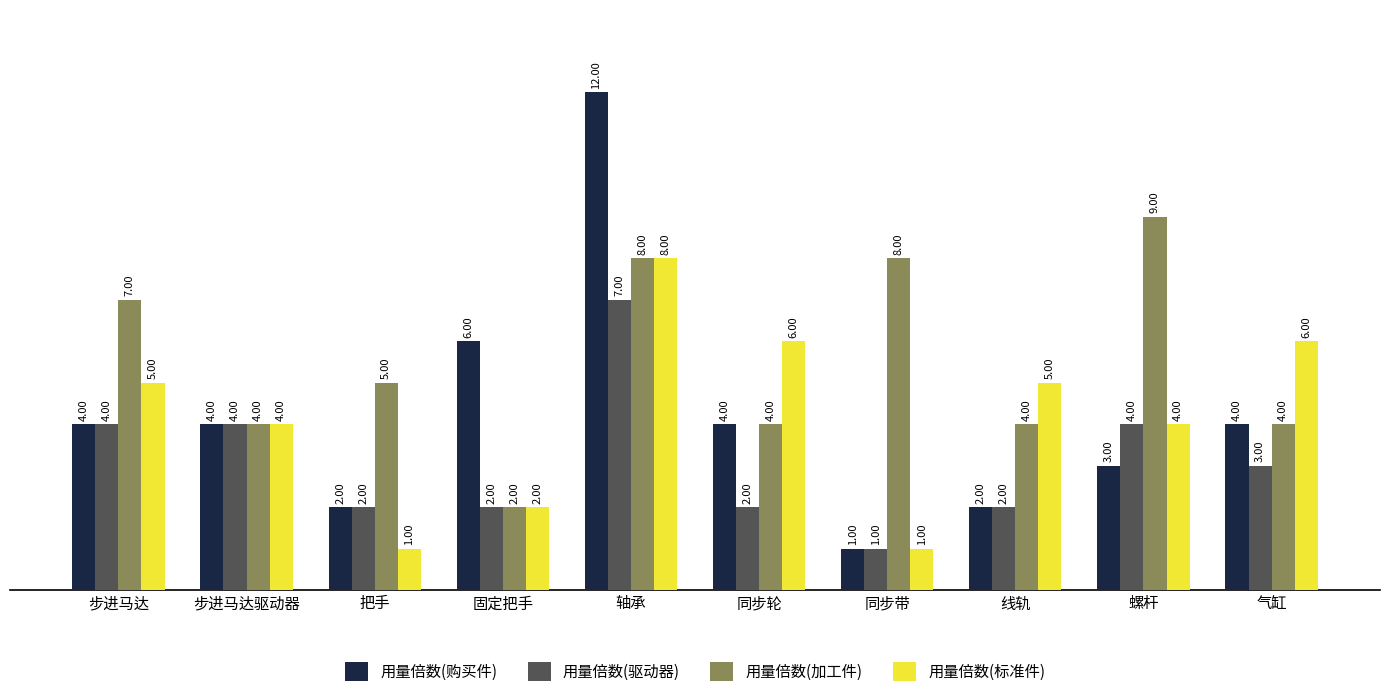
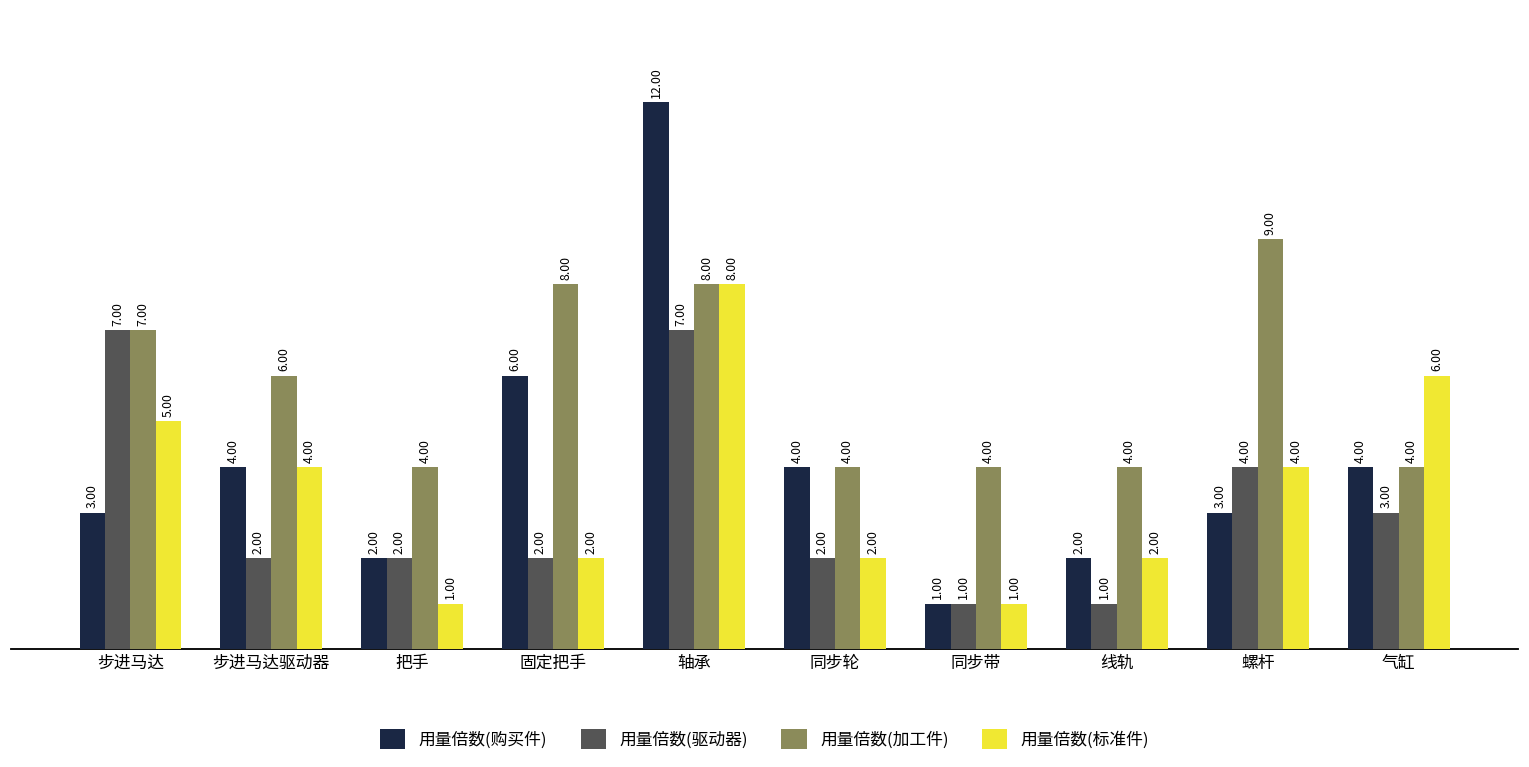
用量倍数(购买件), 步进马达: 4.00 -> 3.00
用量倍数(驱动器), 步进马达: 4.00 -> 7.00
用量倍数(驱动器), 步进马达驱动器: 4.00 -> 2.00
用量倍数(加工件), 步进马达驱动器: 4.00 -> 6.00
用量倍数(加工件), 把手: 5.00 -> 4.00
用量倍数(加工件), 固定把手: 2.00 -> 8.00
用量倍数(标准件), 同步轮: 6.00 -> 2.00
用量倍数(加工件), 同步带: 8.00 -> 4.00
用量倍数(驱动器), 线轨: 2.00 -> 1.00
用量倍数(标准件), 线轨: 5.00 -> 2.00
